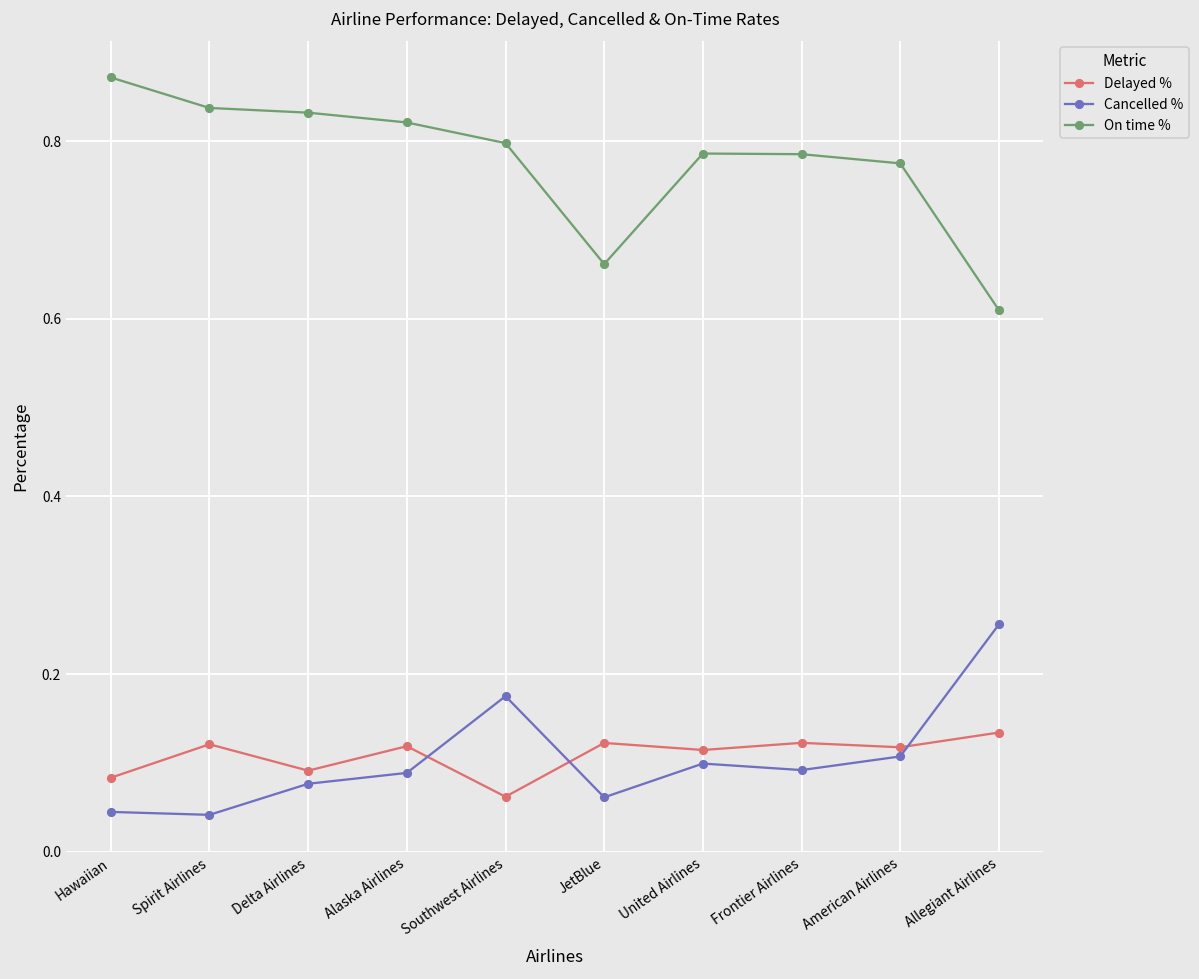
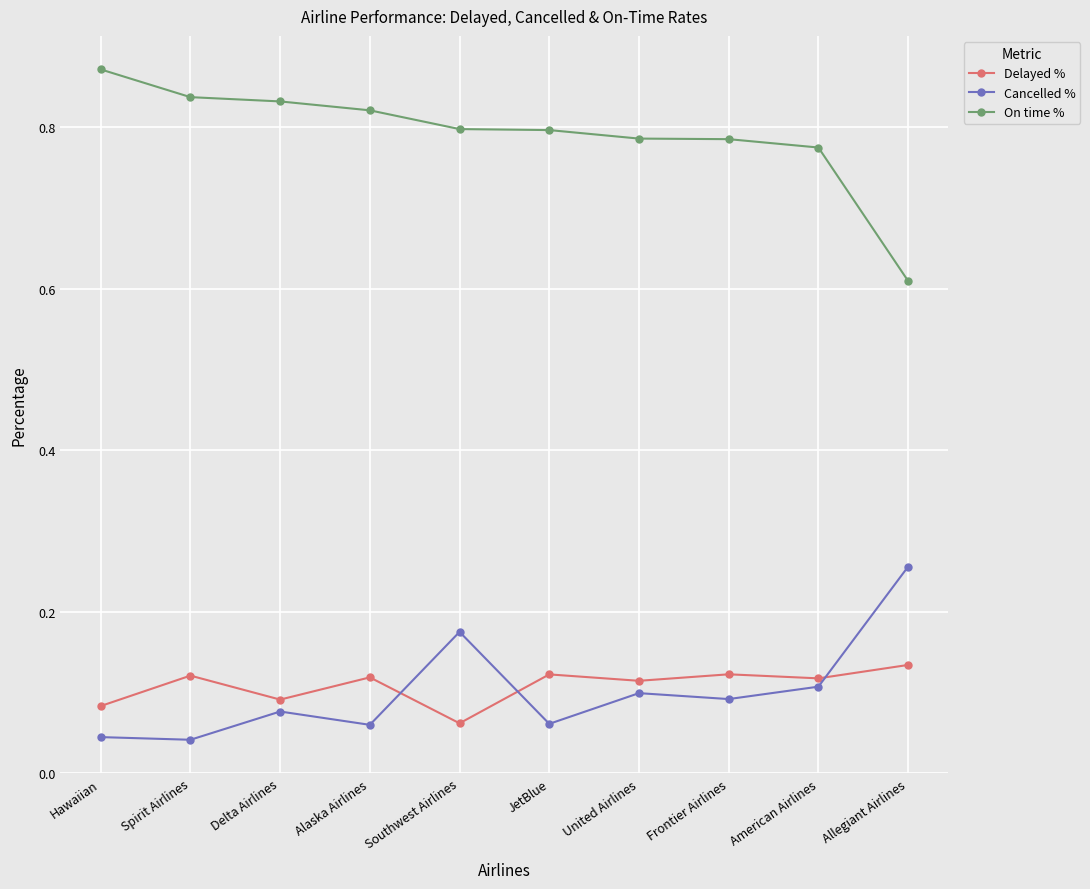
Cancelled %, Alaska Airlines: 0.09 -> 0.06
On time %, JetBlue: 0.66 -> 0.80
